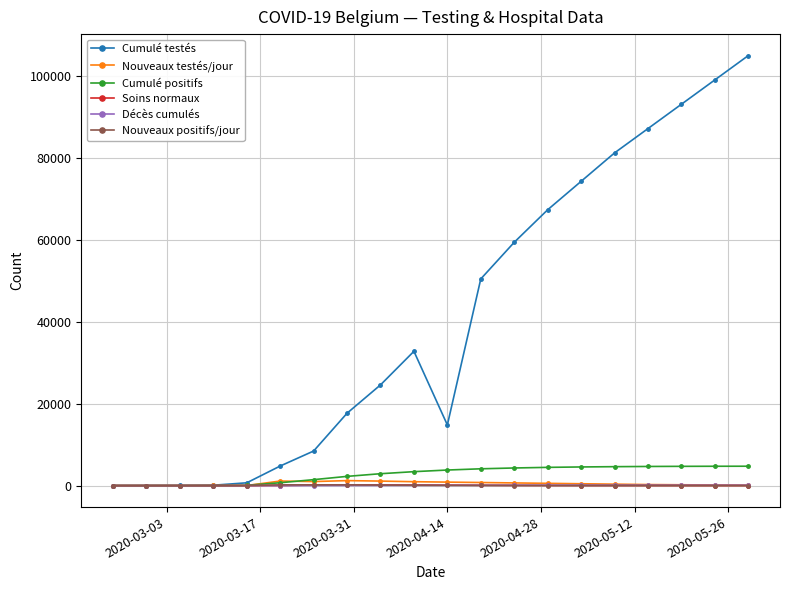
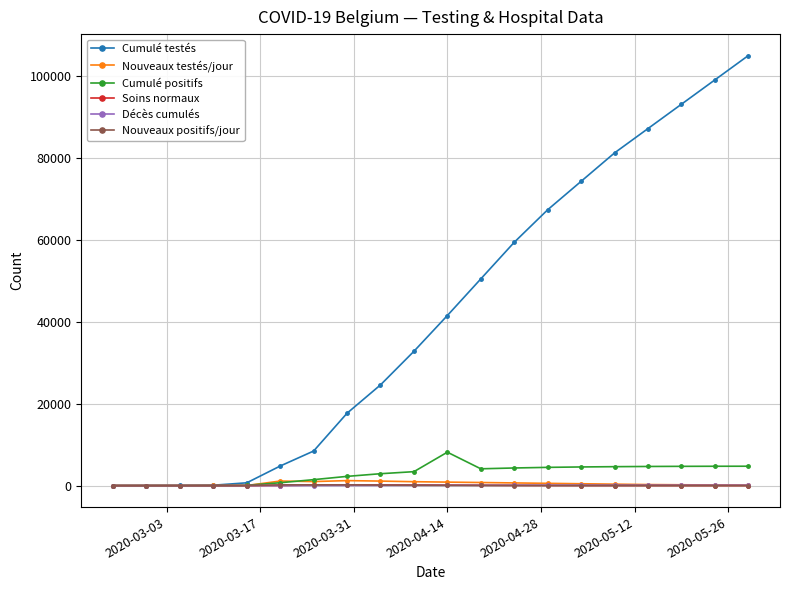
Cumulé testés, 2020-04-14: 15000 -> 42000
Cumulé positifs, 2020-04-14: 4000 -> 8000
